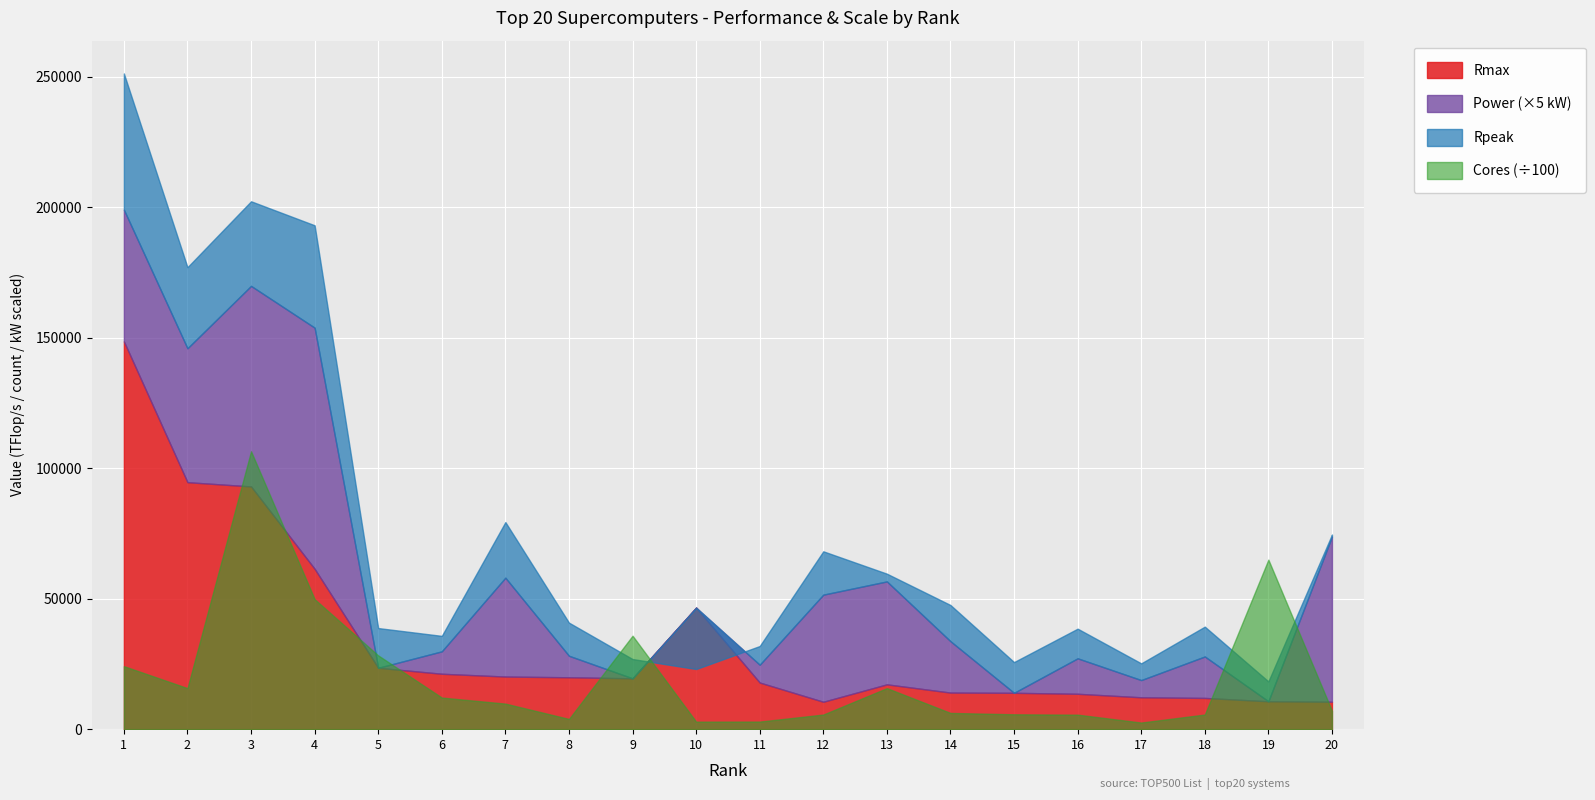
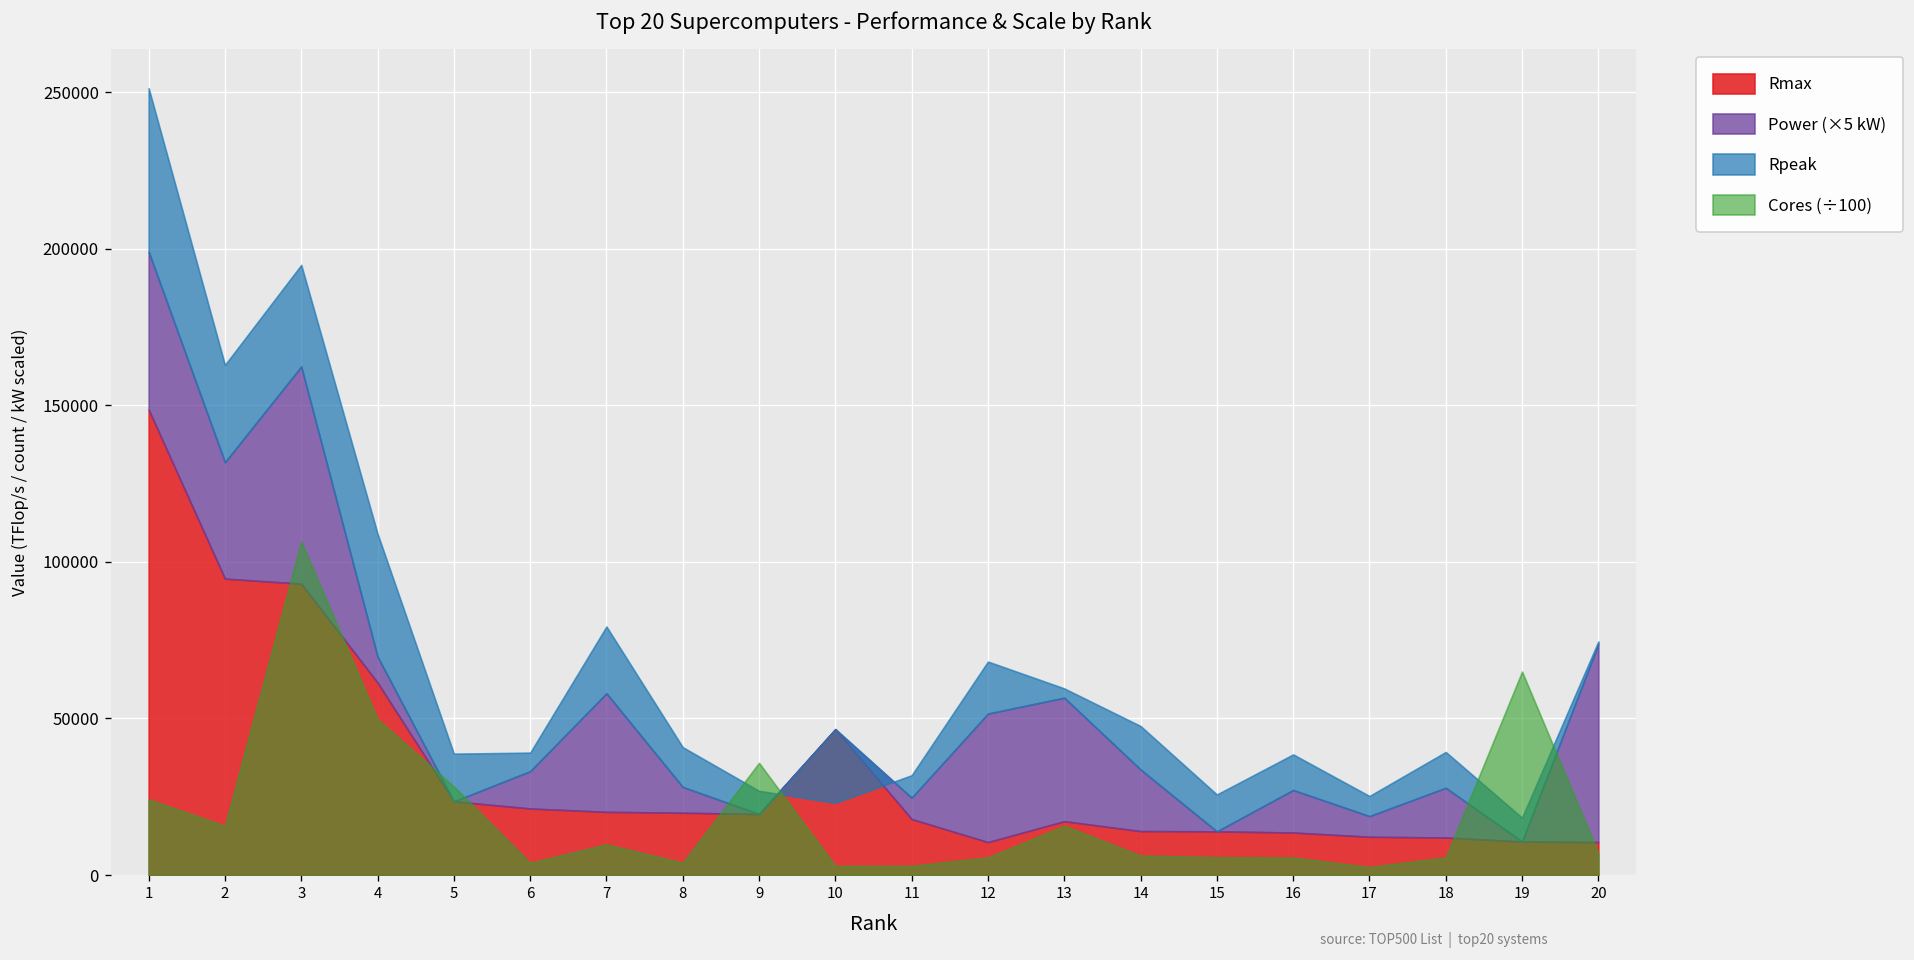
Power (×5 kW), 2: 51000 -> 37000
Power (×5 kW), 3: 77000 -> 69000
Power (×5 kW), 4: 92000 -> 8000
Power (×5 kW), 6: 9000 -> 12000
Cores (÷100), 6: 12000 -> 4000
